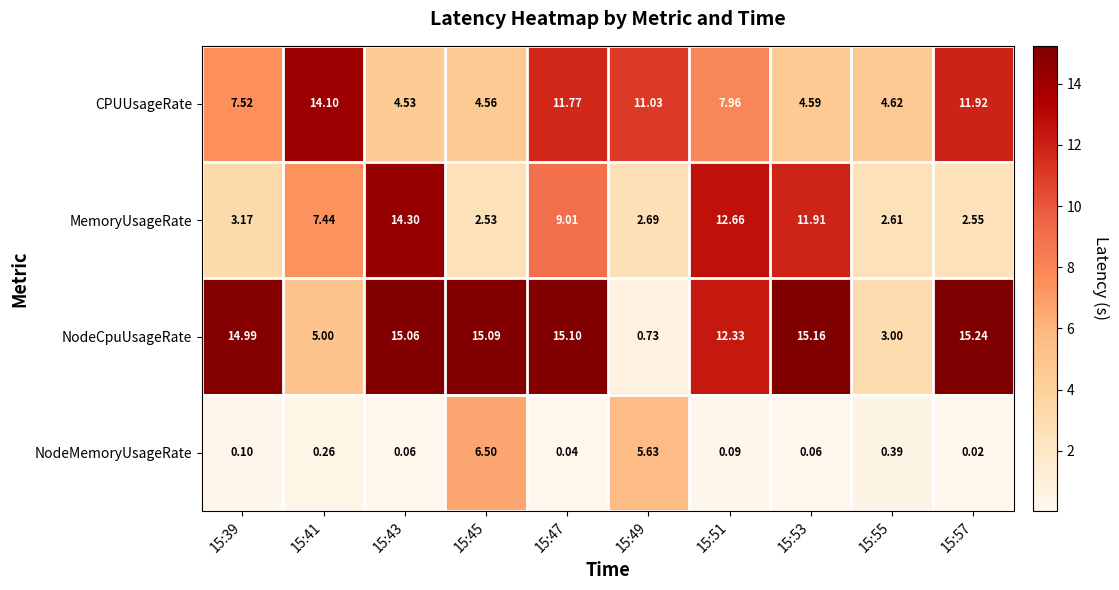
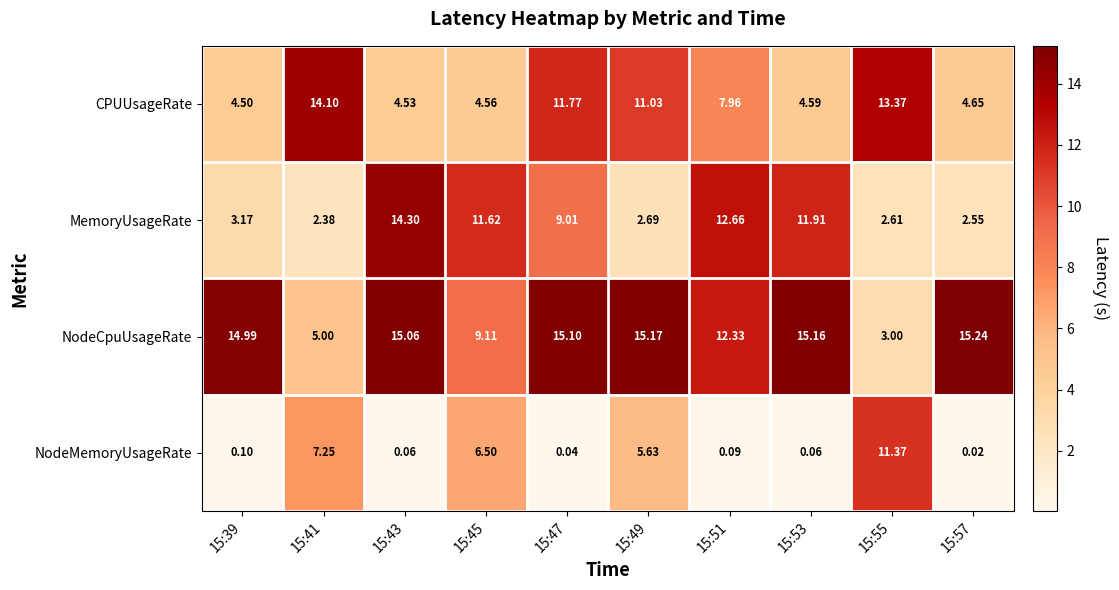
CPUUsageRate, 15:39: 7.52 -> 4.50
CPUUsageRate, 15:55: 4.62 -> 13.37
CPUUsageRate, 15:57: 11.92 -> 4.65
MemoryUsageRate, 15:41: 7.44 -> 2.38
MemoryUsageRate, 15:45: 2.53 -> 11.62
NodeCpuUsageRate, 15:45: 15.09 -> 9.11
NodeCpuUsageRate, 15:49: 0.73 -> 15.17
NodeMemoryUsageRate, 15:41: 0.26 -> 7.25
NodeMemoryUsageRate, 15:55: 0.39 -> 11.37
